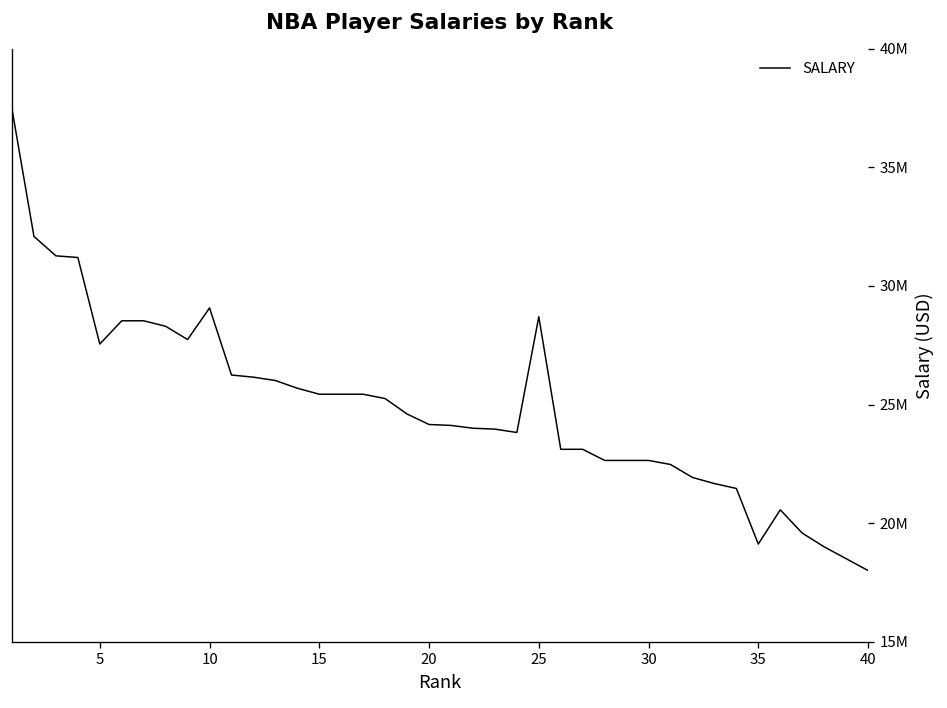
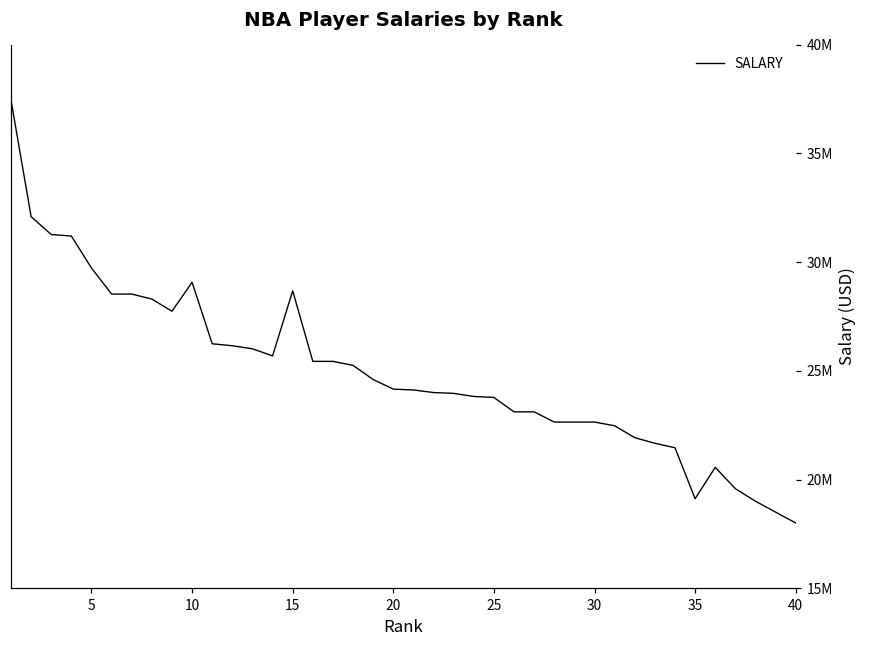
5: 27600000 -> 29700000
15: 25400000 -> 28700000
25: 28700000 -> 23800000
